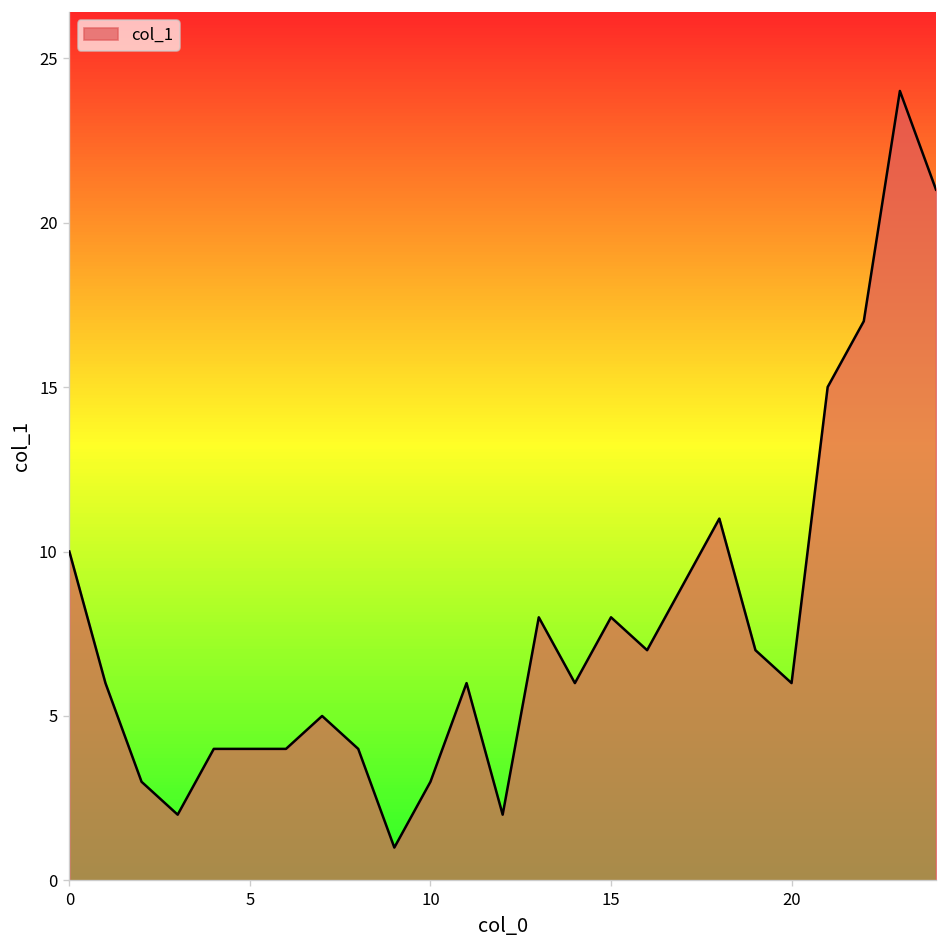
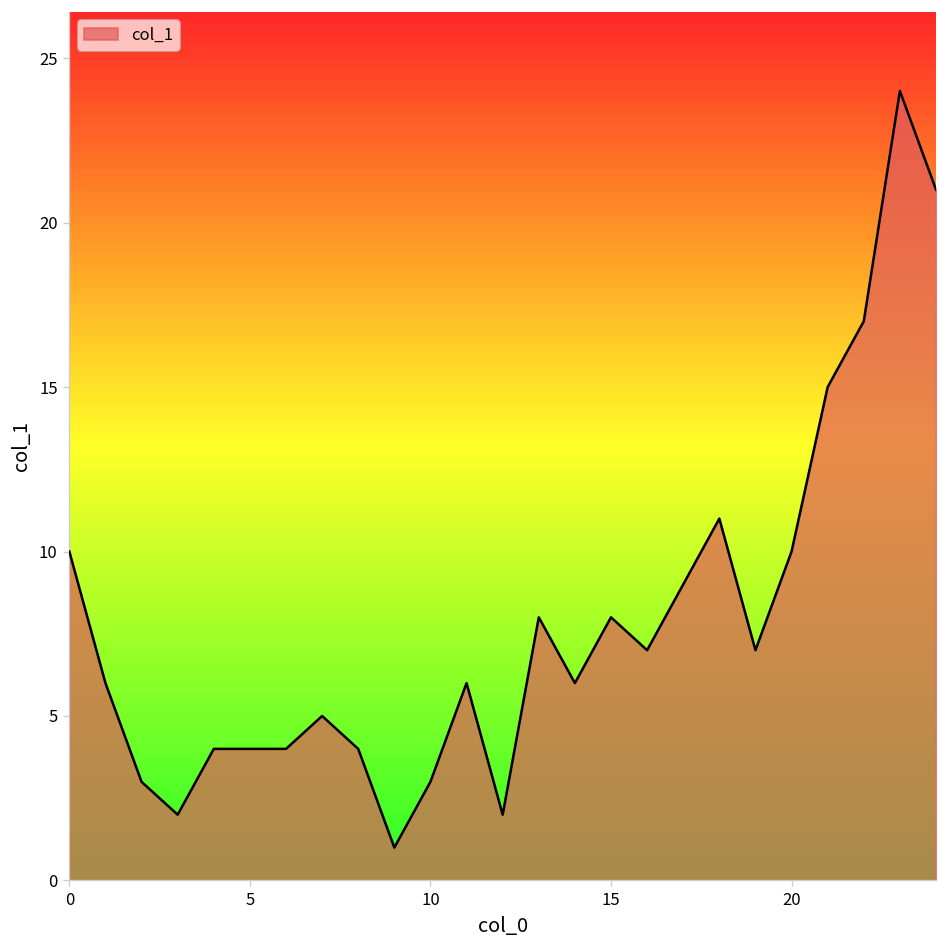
20: 6 -> 10
